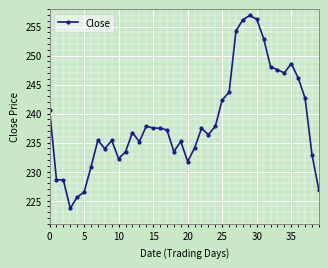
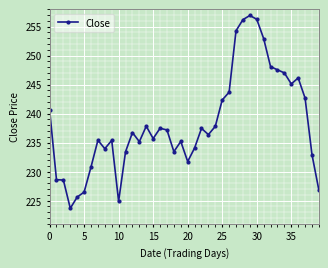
10: 232 -> 225
15: 238 -> 236
35: 249 -> 245
